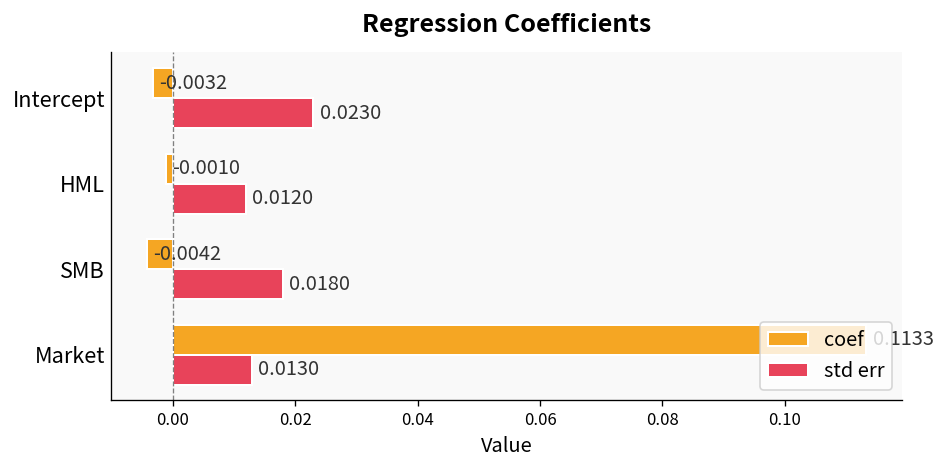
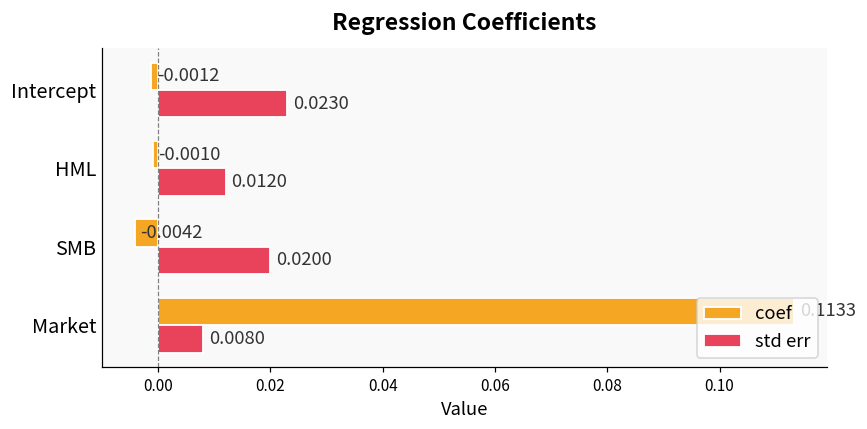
coef, Intercept: -0.0032 -> -0.0012
std err, SMB: 0.0180 -> 0.0200
std err, Market: 0.0130 -> 0.0080
